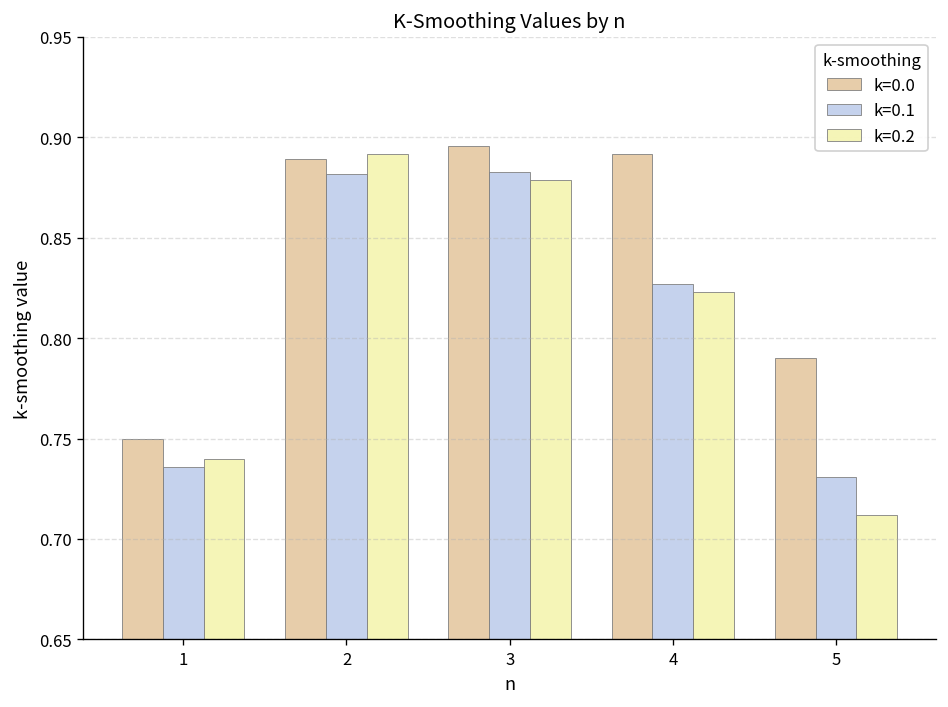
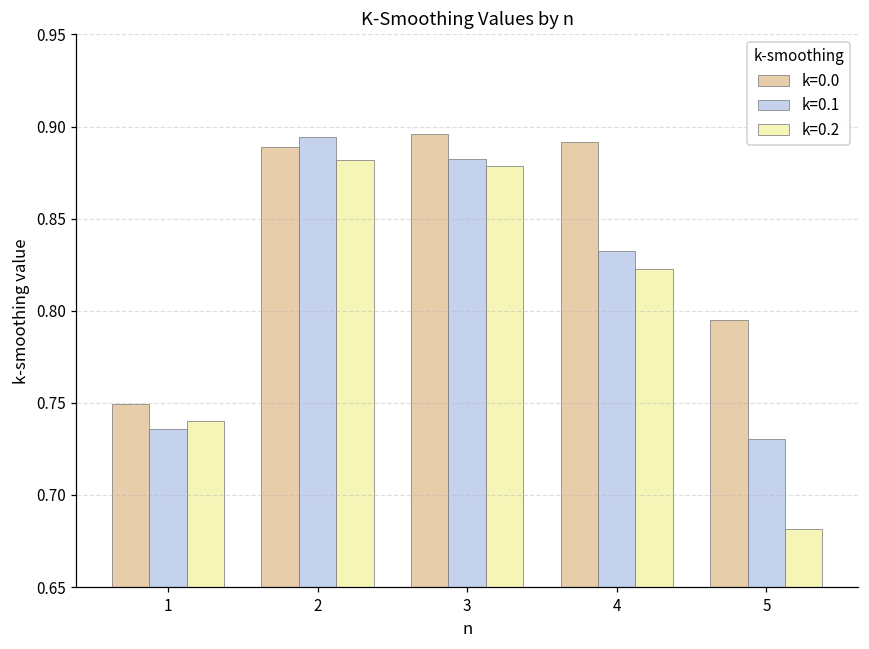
k=0.1, 2: 0.882 -> 0.894
k=0.2, 2: 0.892 -> 0.882
k=0.1, 4: 0.827 -> 0.832
k=0.0, 5: 0.790 -> 0.795
k=0.2, 5: 0.712 -> 0.682
